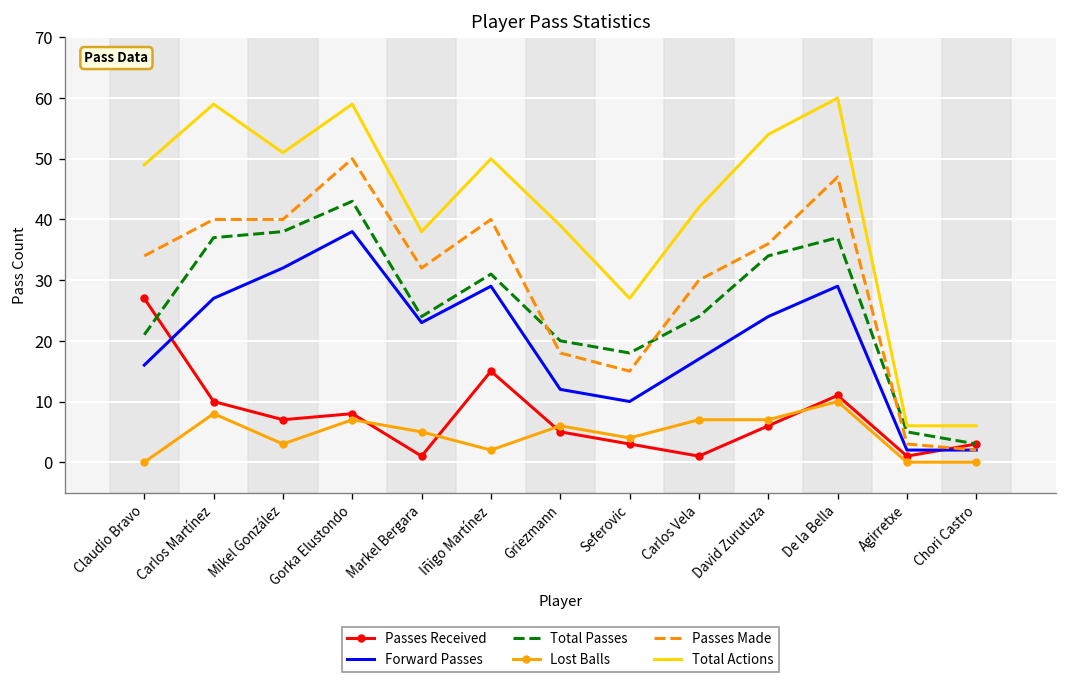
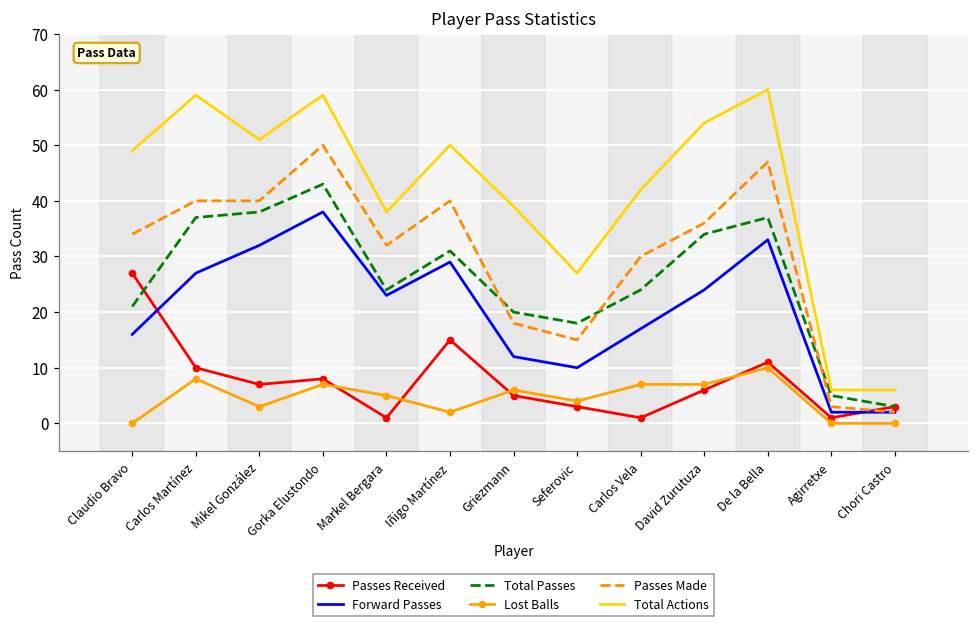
Forward Passes, De la Bella: 29 -> 33
